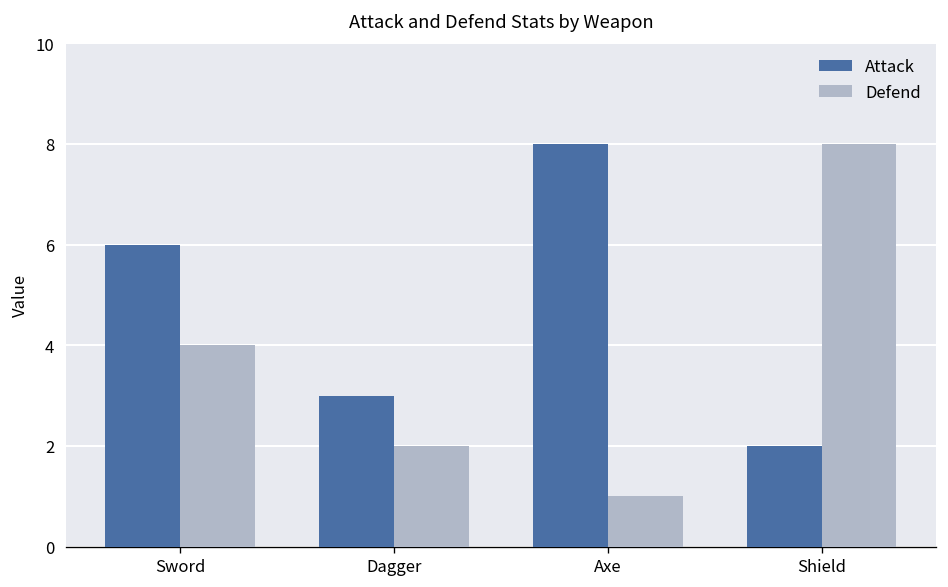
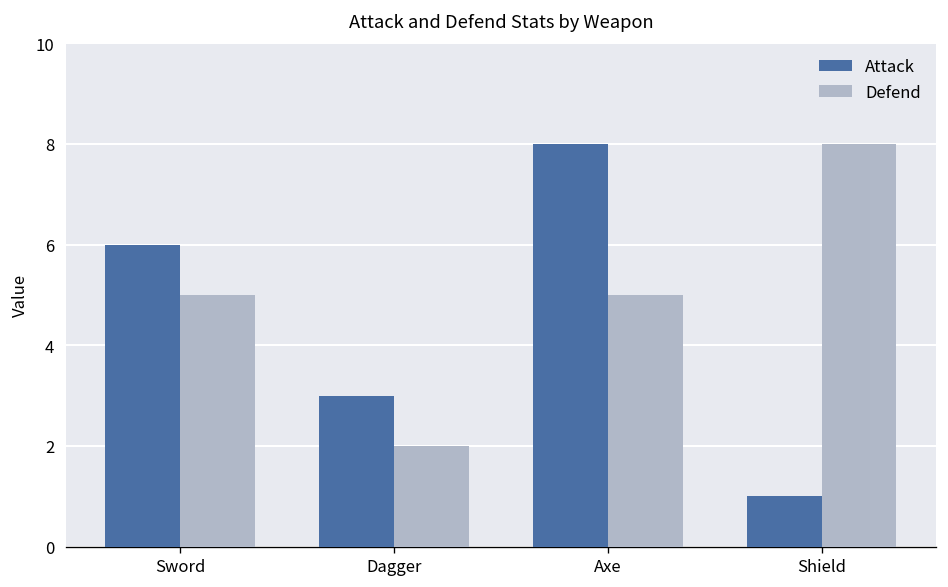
Defend, Sword: 4 -> 5
Defend, Axe: 1 -> 5
Attack, Shield: 2 -> 1
